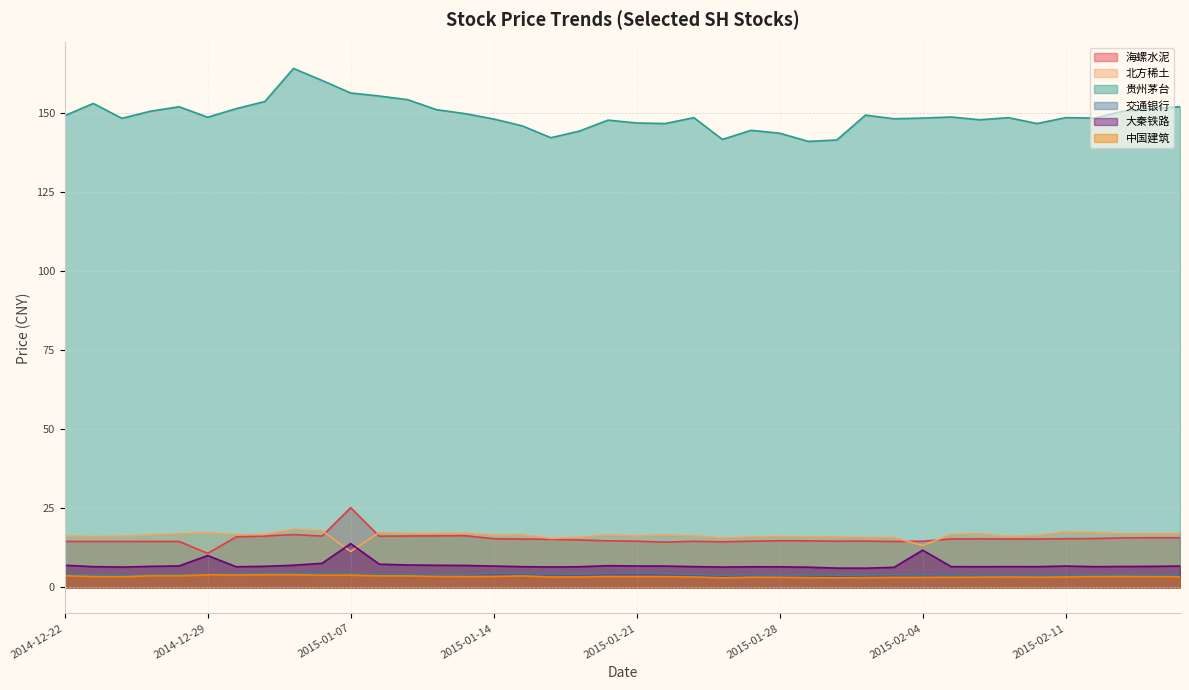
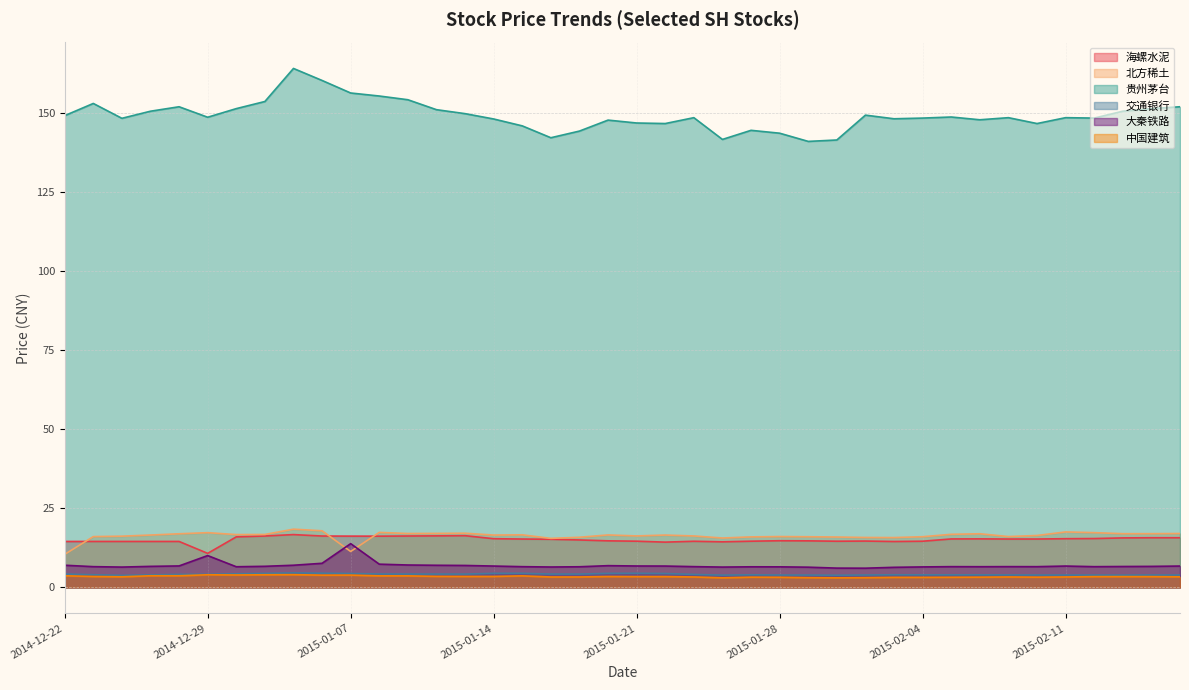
北方稀土, 2014-12-22: 16 -> 10
海螺水泥, 2015-01-07: 25 -> 16
北方稀土, 2015-02-04: 13 -> 16
大秦铁路, 2015-02-04: 12 -> 6
